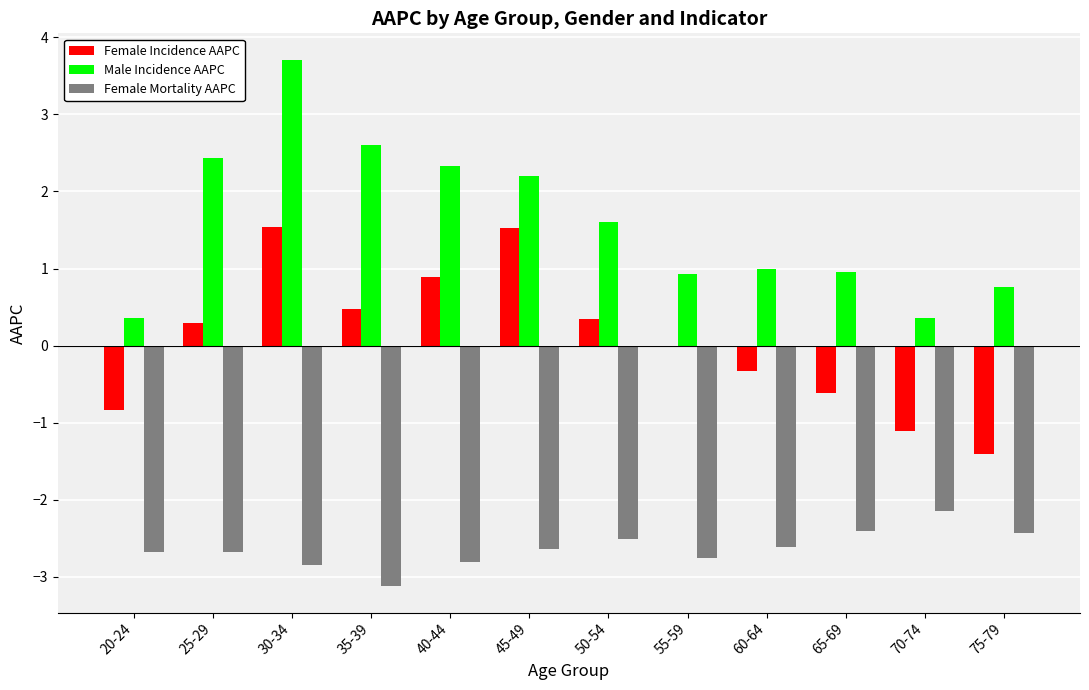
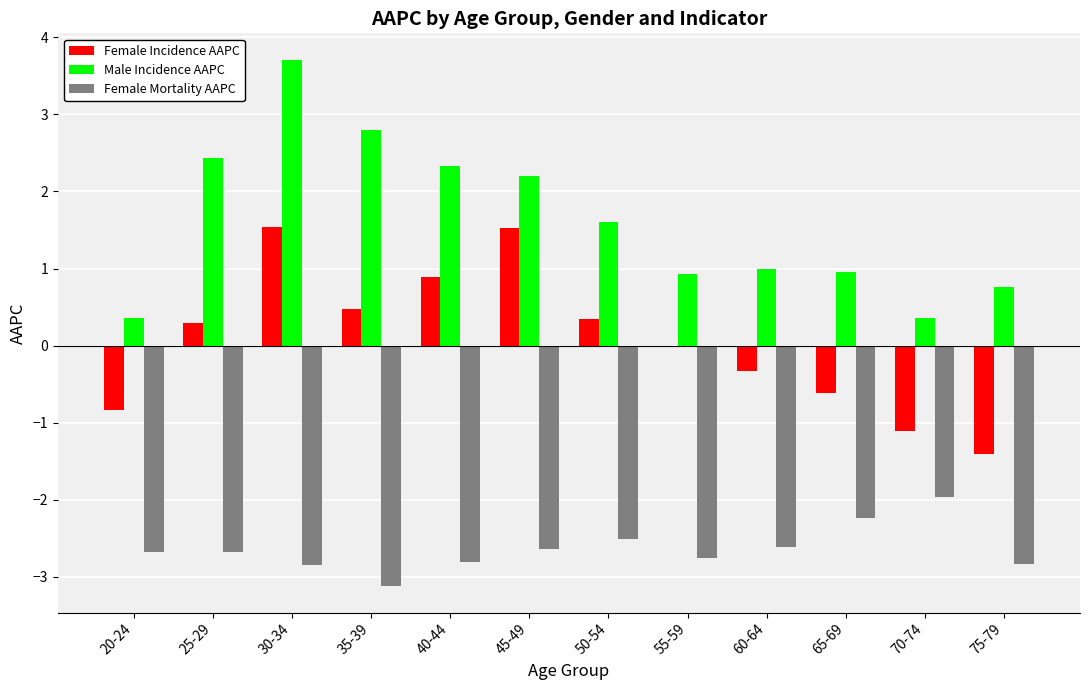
Male Incidence AAPC, 35-39: 2.6 -> 2.8
Female Mortality AAPC, 65-69: -2.4 -> -2.2
Female Mortality AAPC, 70-74: -2.2 -> -2.0
Female Mortality AAPC, 75-79: -2.4 -> -2.8
